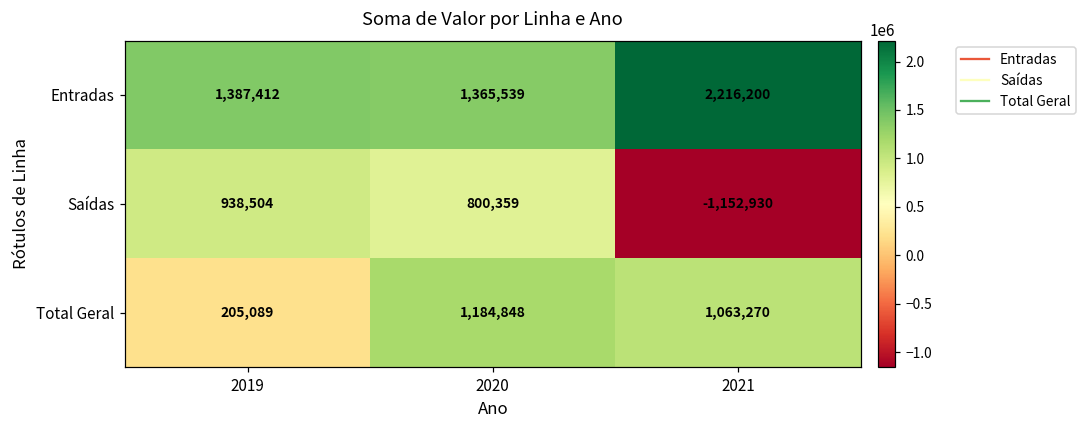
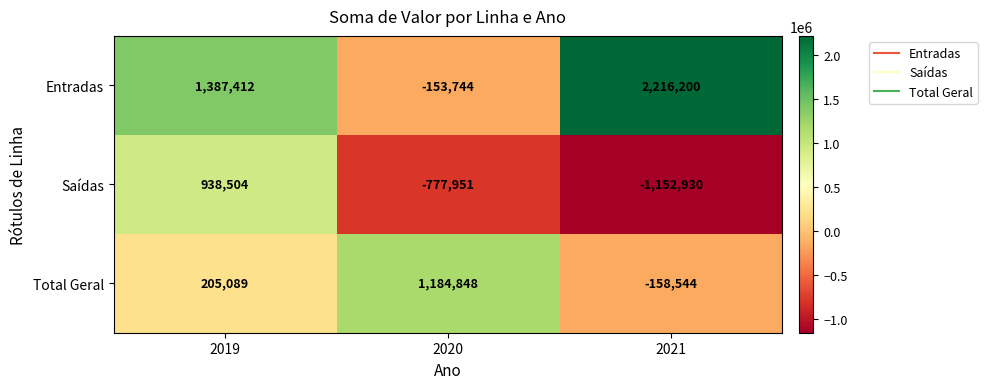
Entradas, 2020: 1,365,539 -> -153,744
Saídas, 2020: 800,359 -> -777,951
Total Geral, 2021: 1,063,270 -> -158,544
